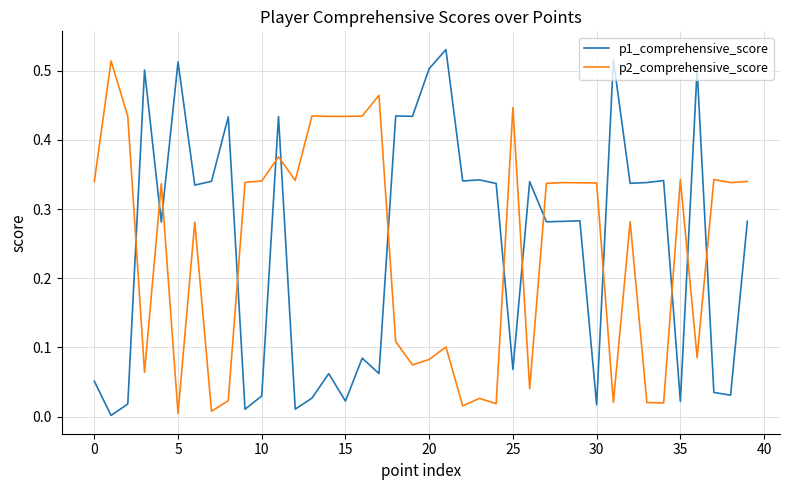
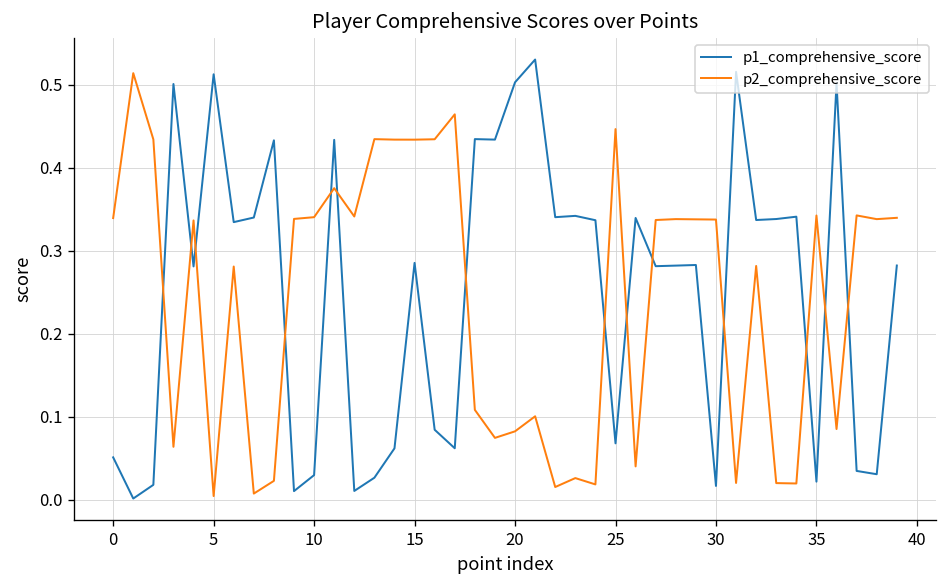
p1_comprehensive_score, 15: 0.02 -> 0.29
